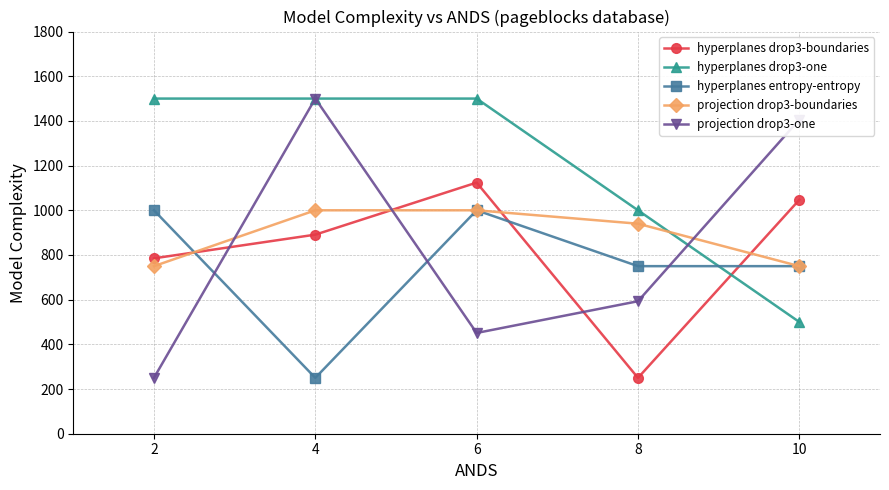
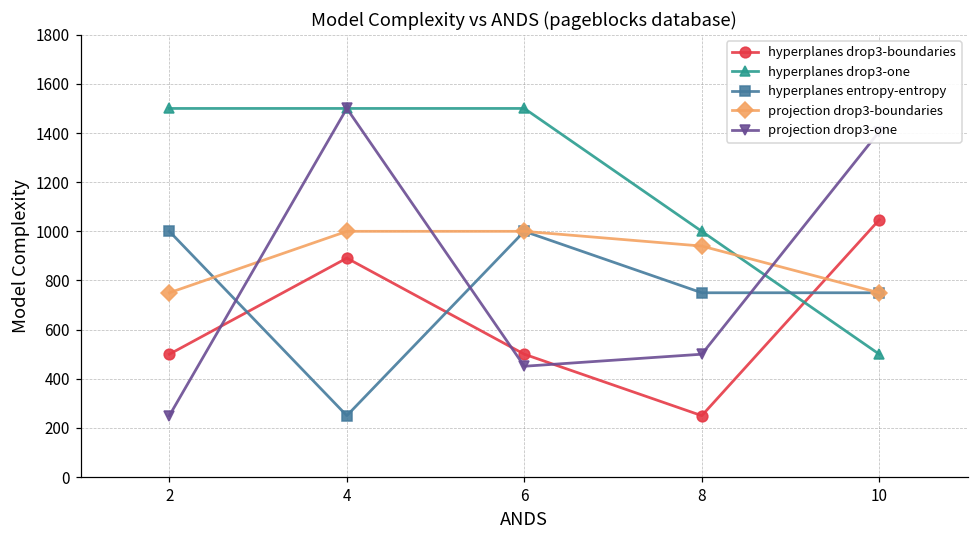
hyperplanes drop3-boundaries, 2: 790 -> 500
hyperplanes drop3-boundaries, 6: 1120 -> 500
projection drop3-one, 8: 590 -> 500
